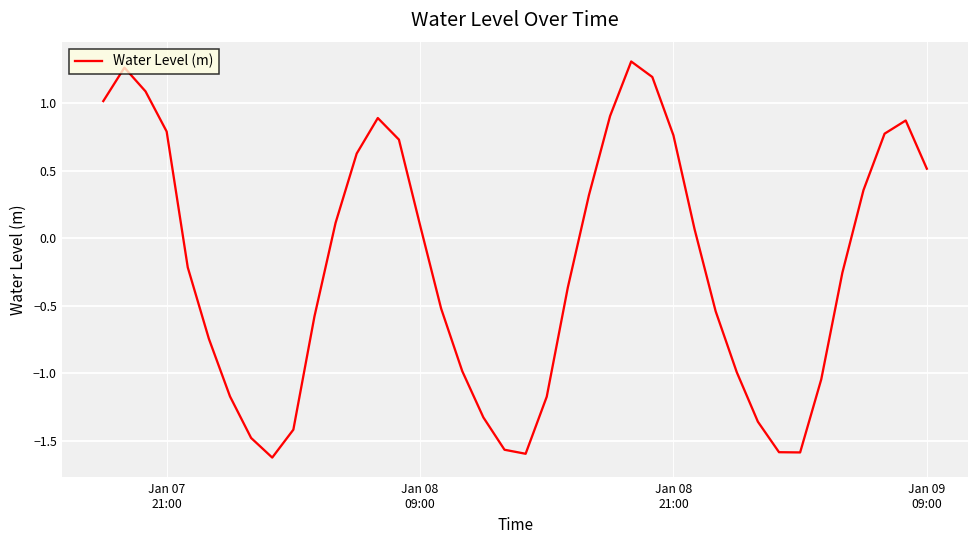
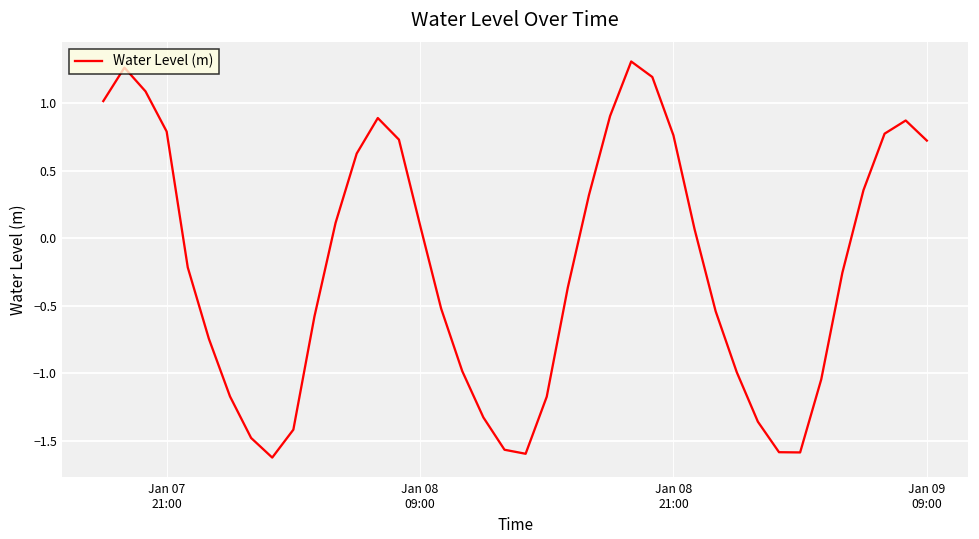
Jan 09 09:00: 0.52 -> 0.72
